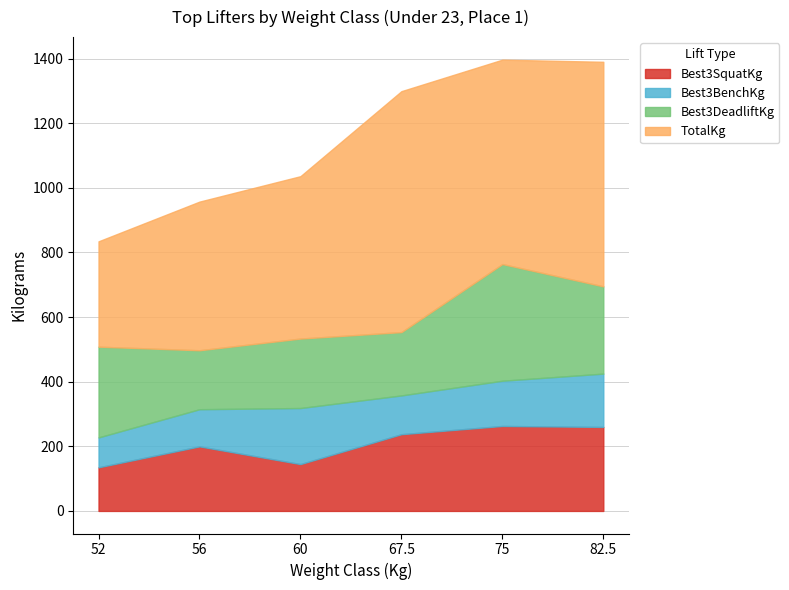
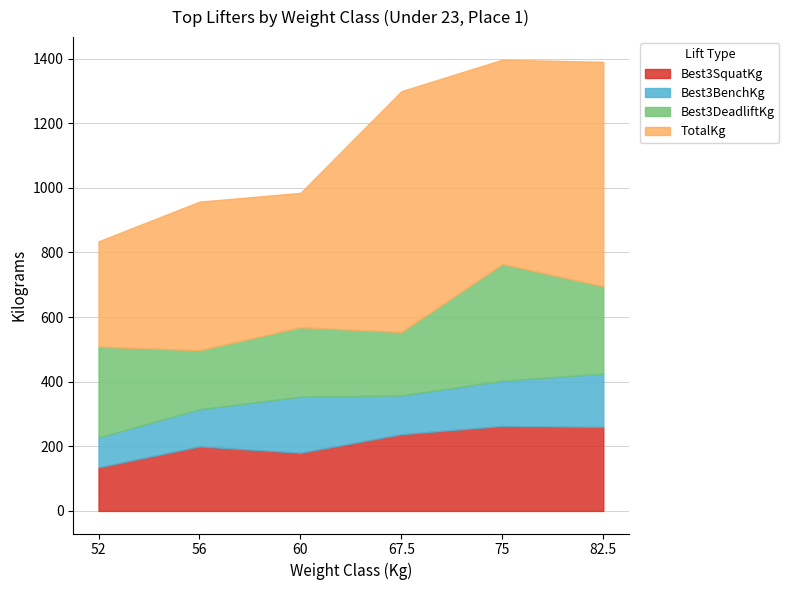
Best3SquatKg, 60: 150 -> 180
TotalKg, 60: 500 -> 420
